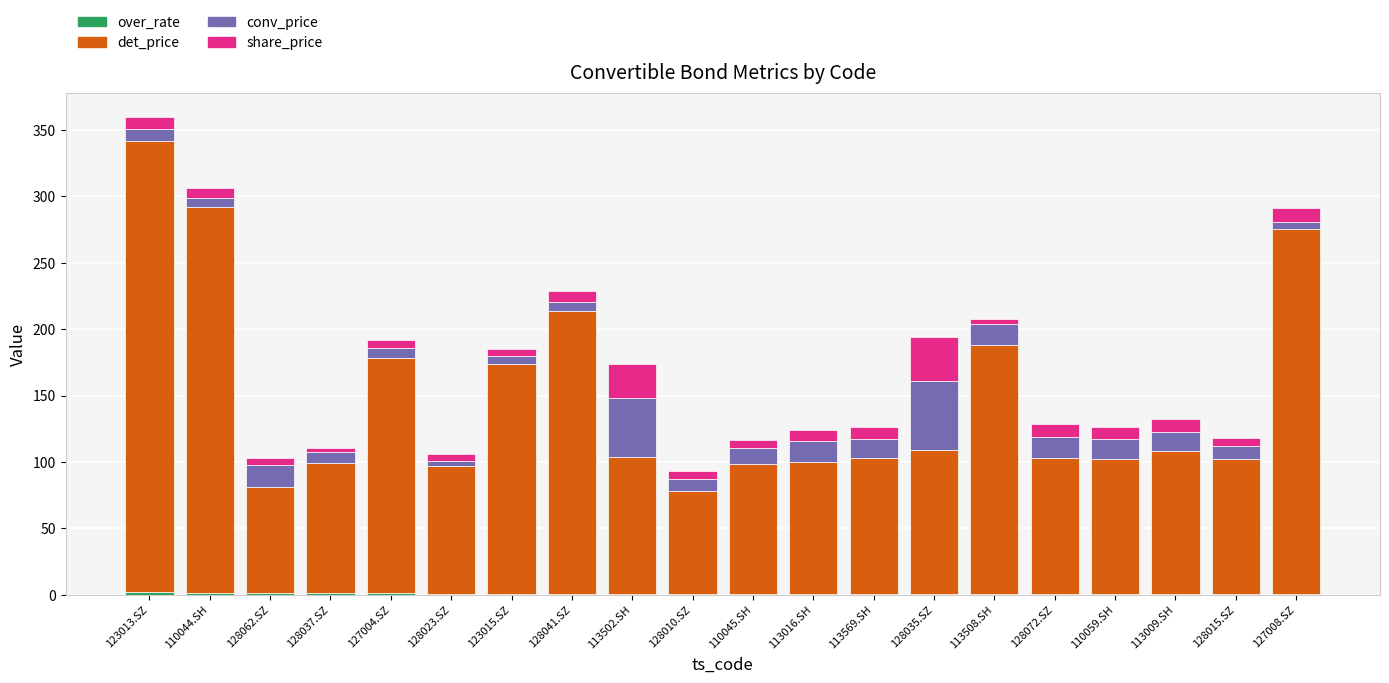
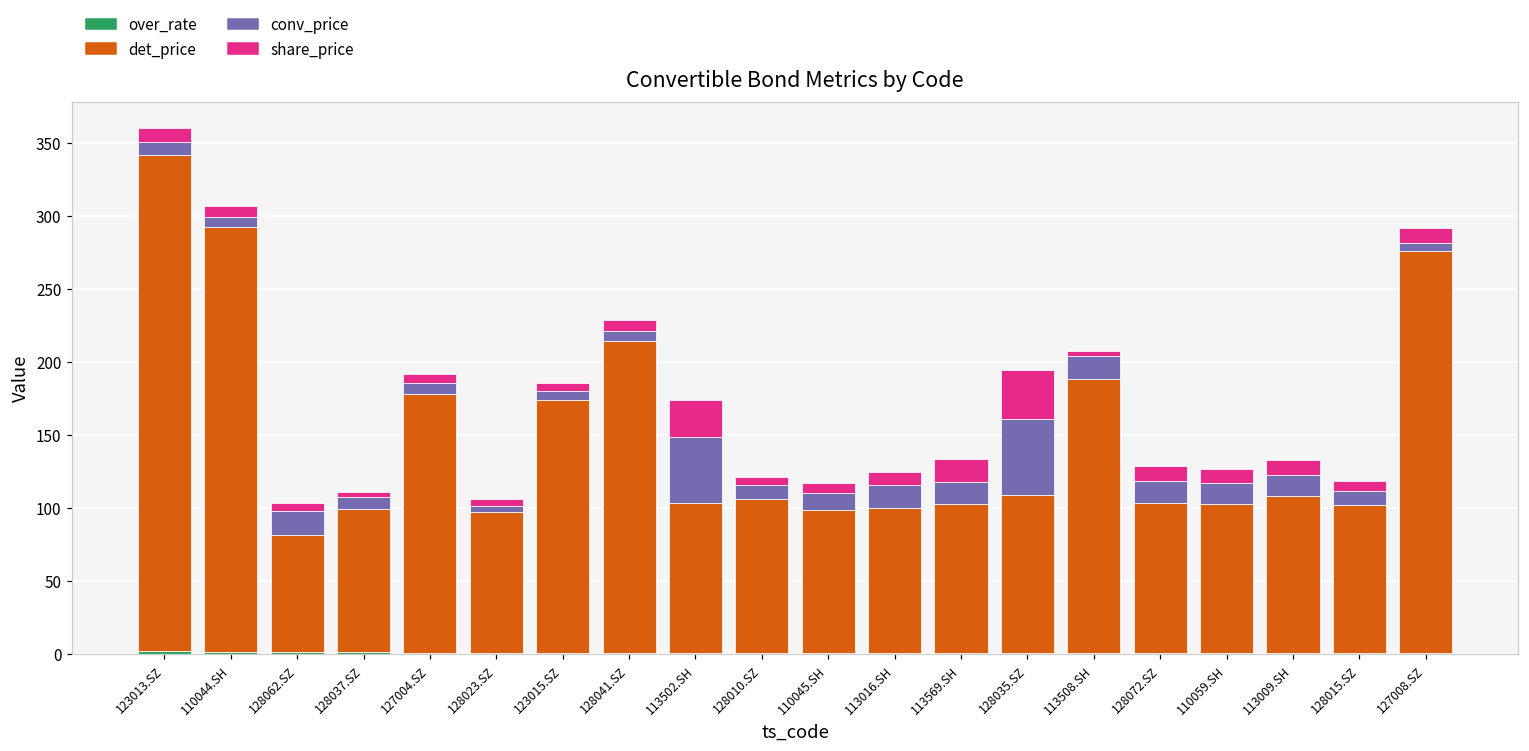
det_price, 128010.SZ: 77 -> 106
share_price, 113569.SH: 9 -> 16
